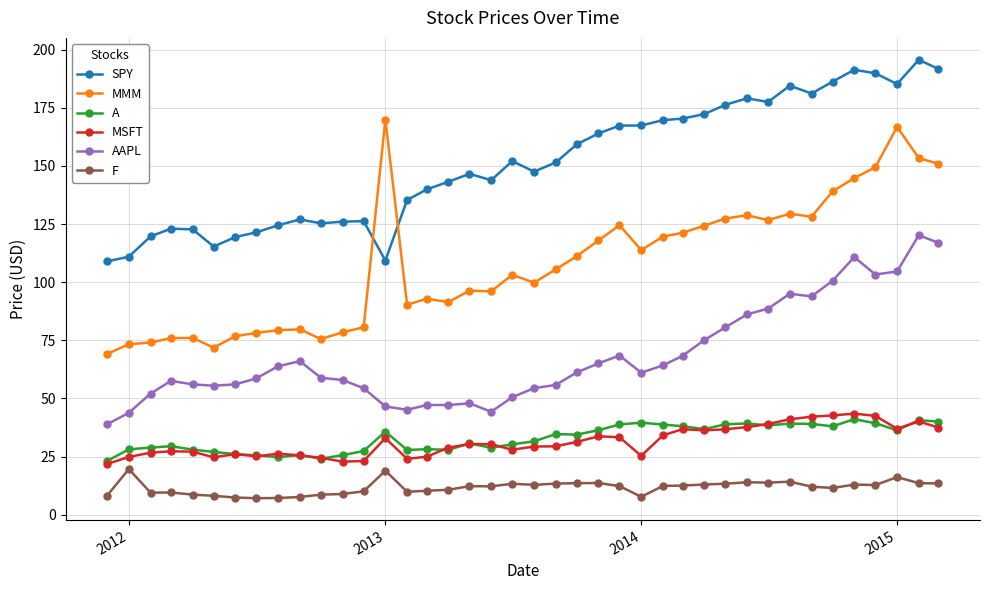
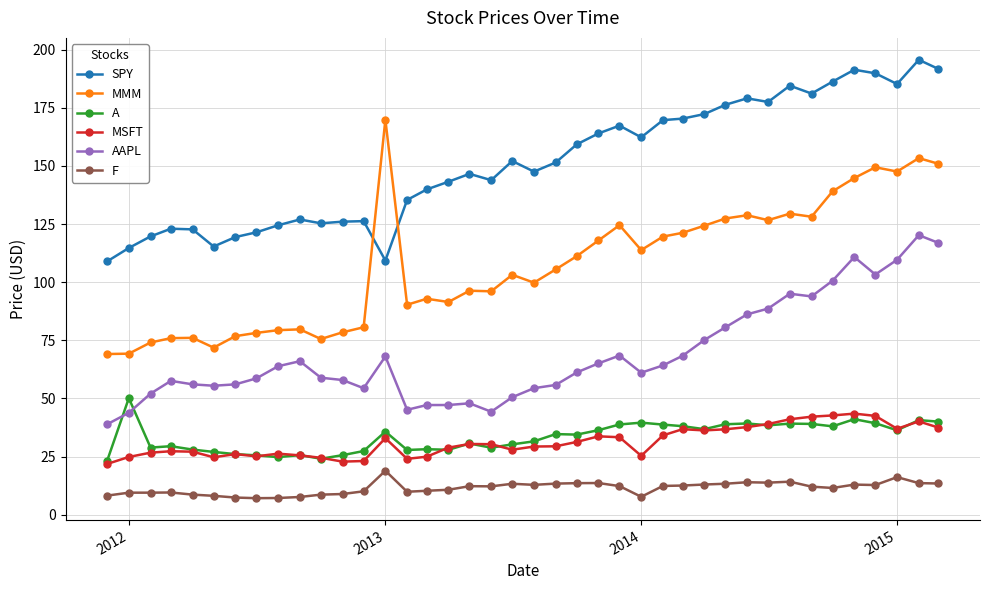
SPY, 2012: 111 -> 115
MMM, 2012: 73 -> 69
A, 2012: 28 -> 50
F, 2012: 20 -> 9
AAPL, 2013: 47 -> 68
SPY, 2014: 167 -> 162
MMM, 2015: 167 -> 148
AAPL, 2015: 105 -> 110
